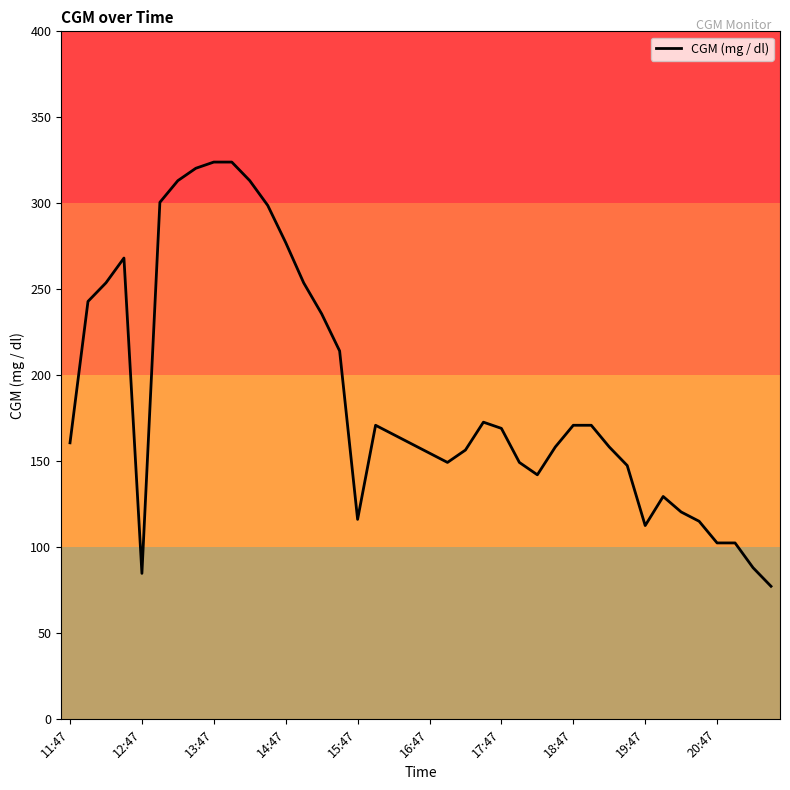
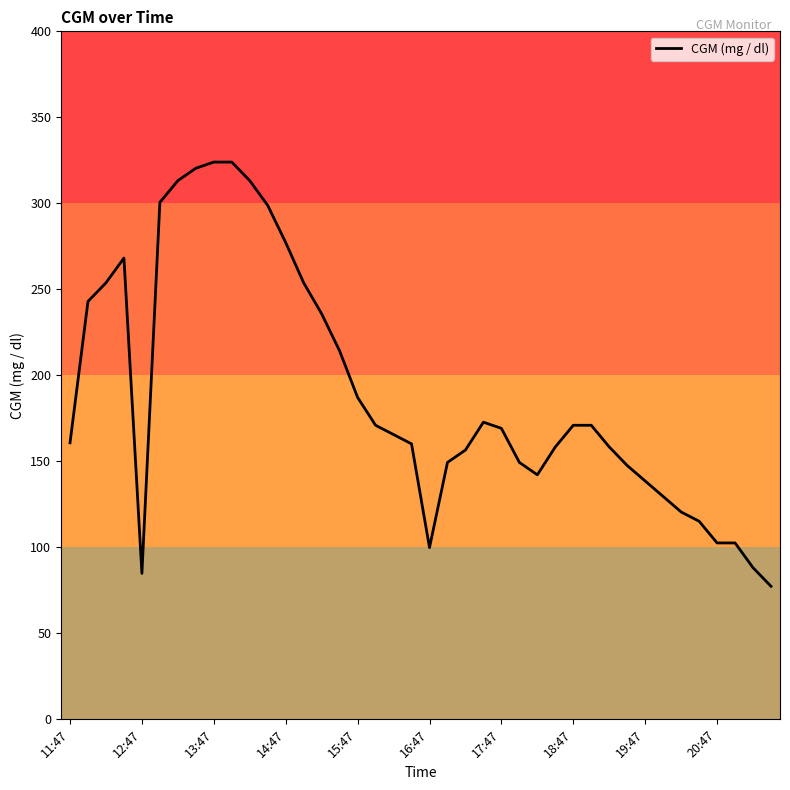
15:47: 116 -> 187
16:47: 155 -> 100
19:47: 113 -> 139
